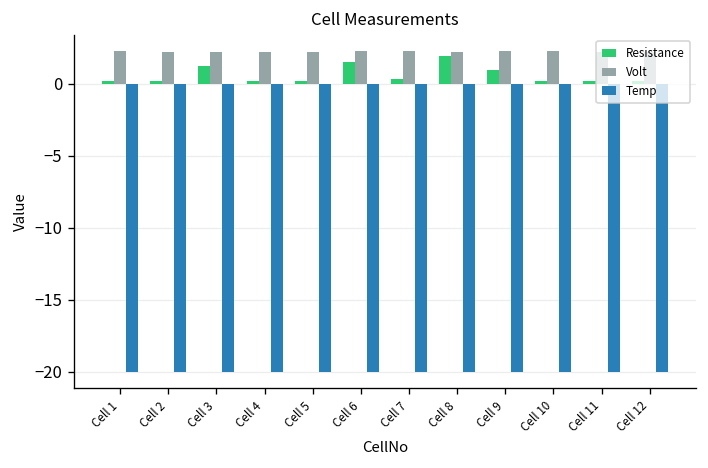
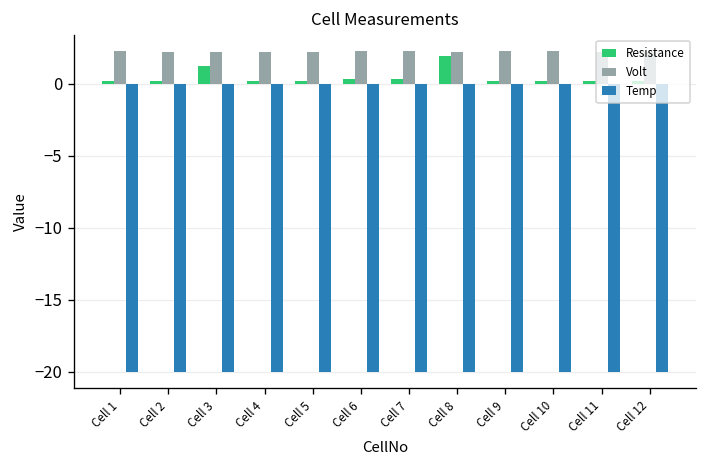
Resistance, Cell 6: 1.5 -> 0.4
Resistance, Cell 9: 1.0 -> 0.2
